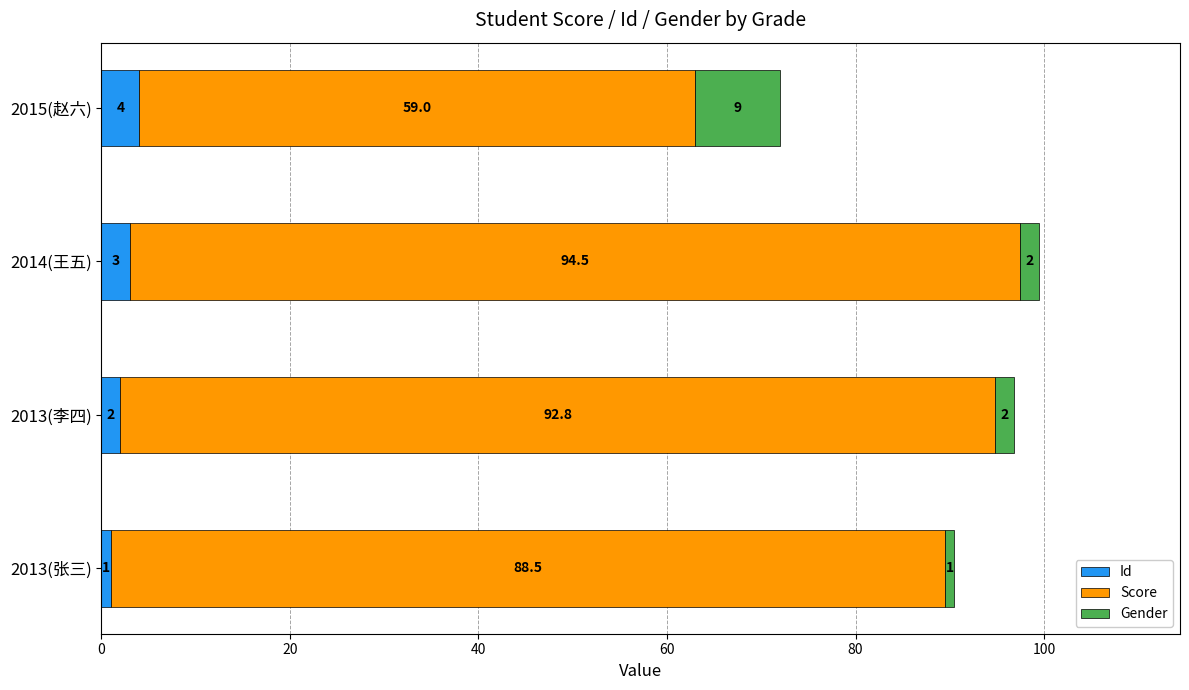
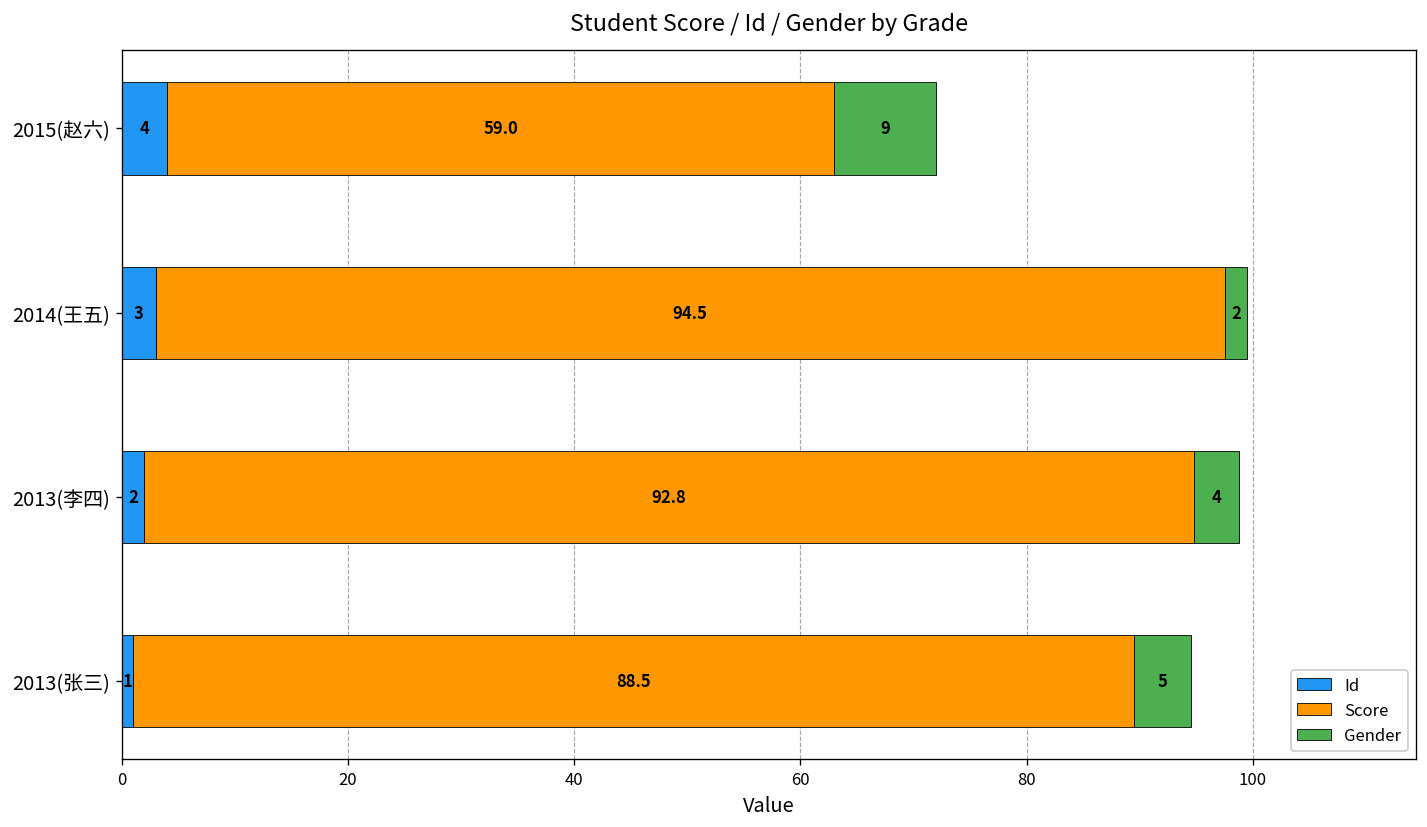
Gender, 2013(李四): 2 -> 4
Gender, 2013(张三): 1 -> 5
